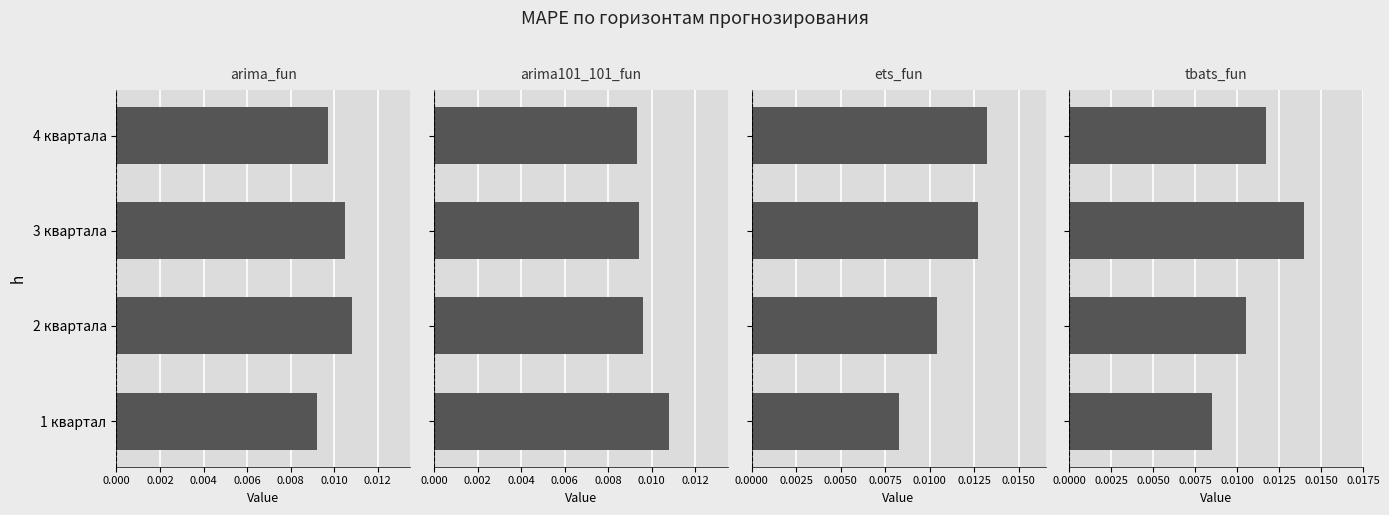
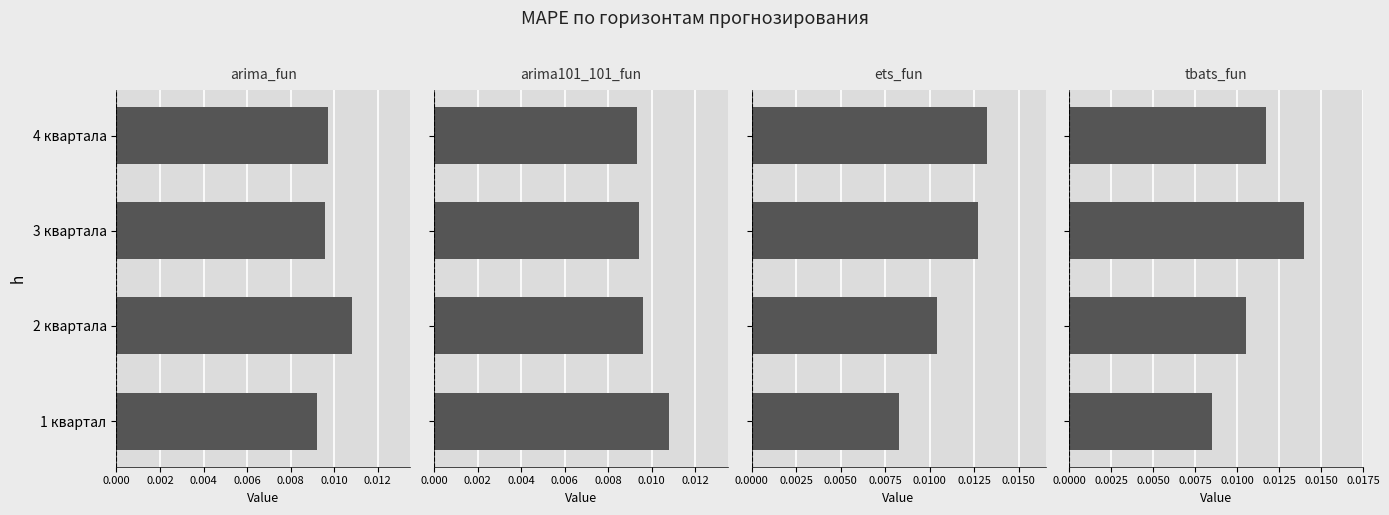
arima_fun, 3 квартала: 0.0105 -> 0.0096
